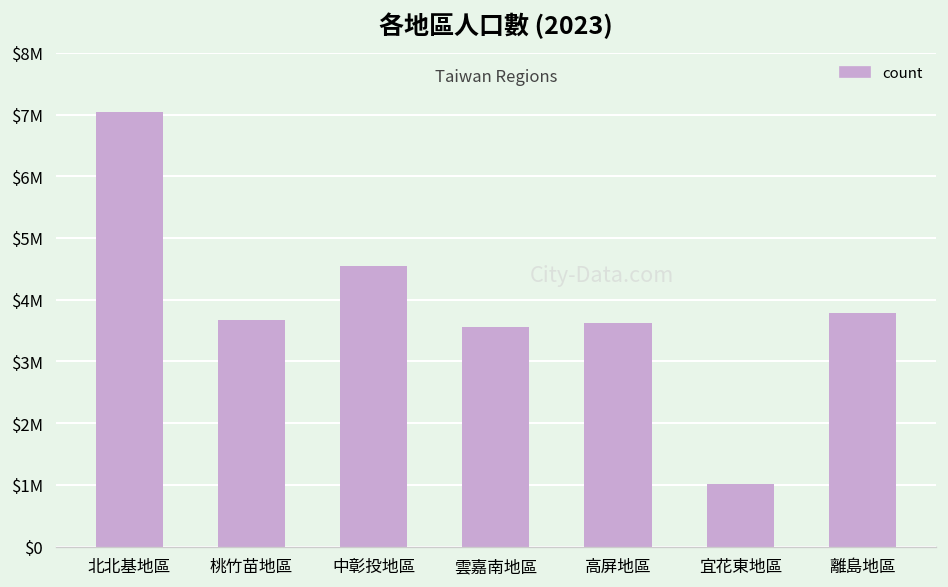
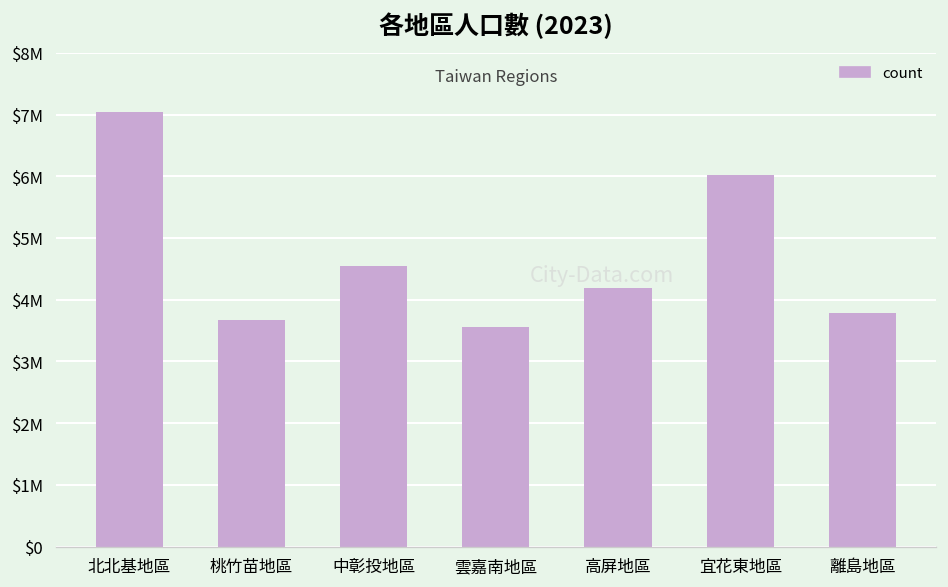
高屏地區: $3600000 -> $4200000
宜花東地區: $1000000 -> $6000000
